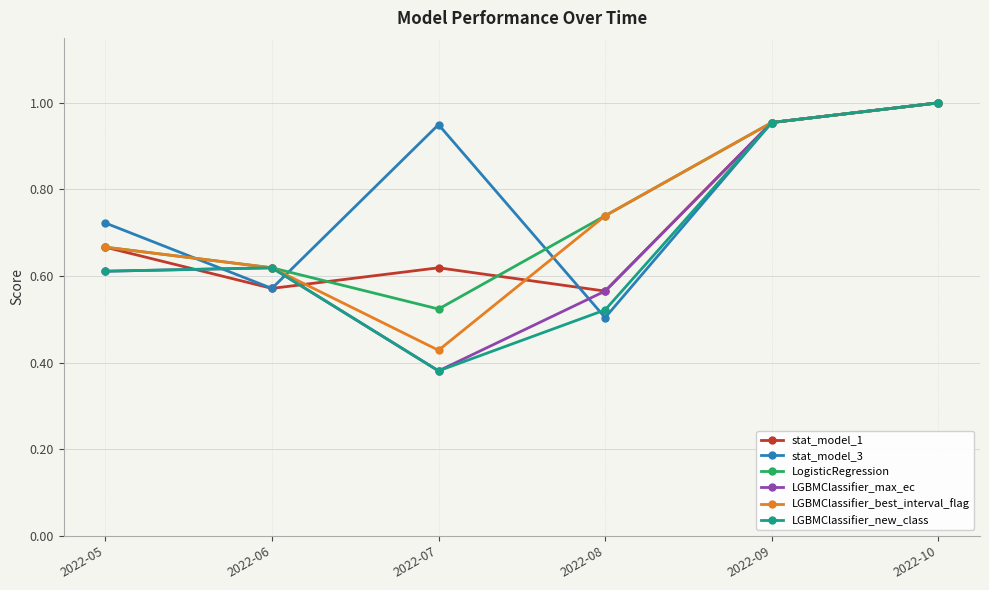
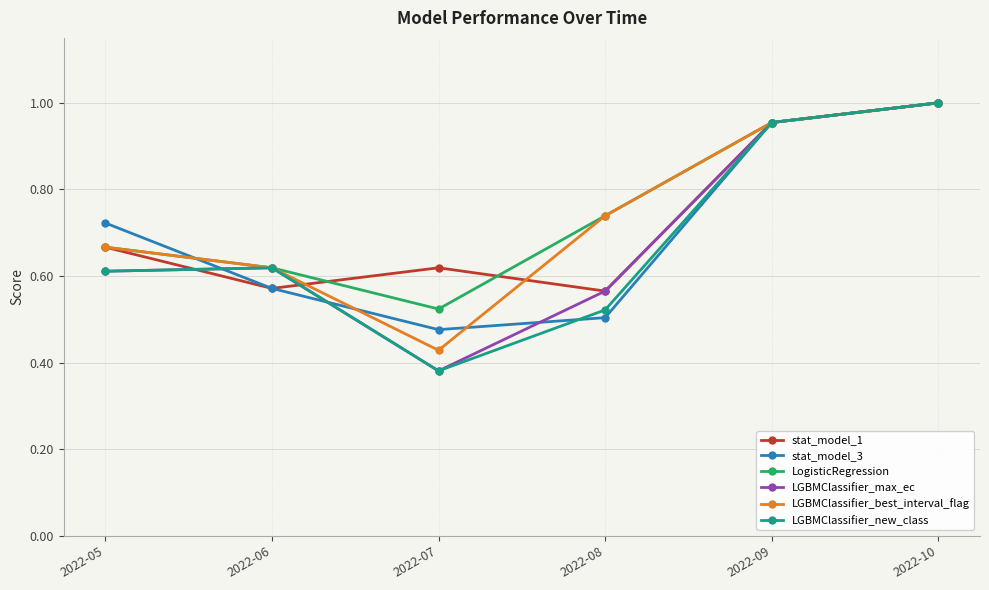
stat_model_3, 2022-07: 0.95 -> 0.48
